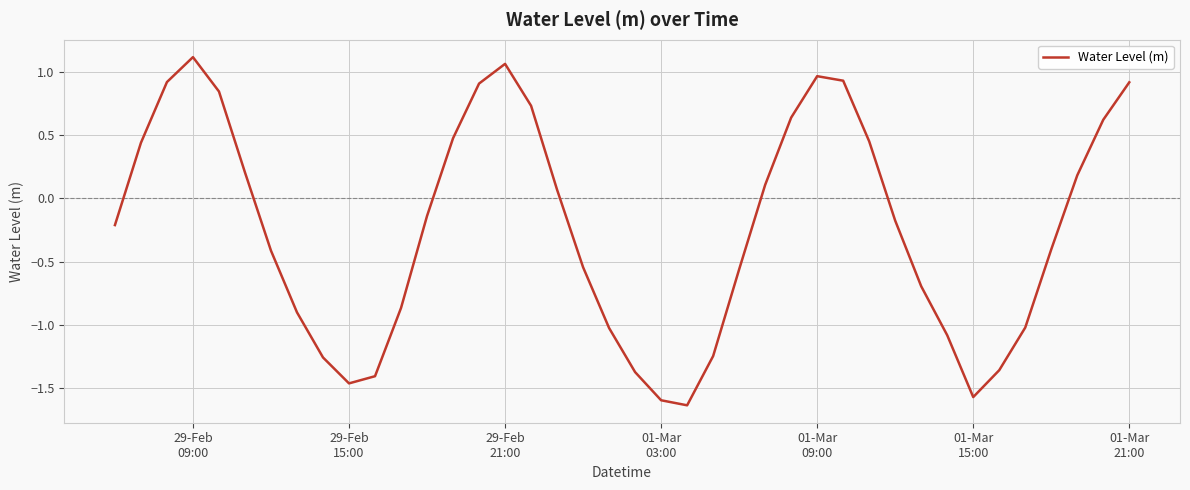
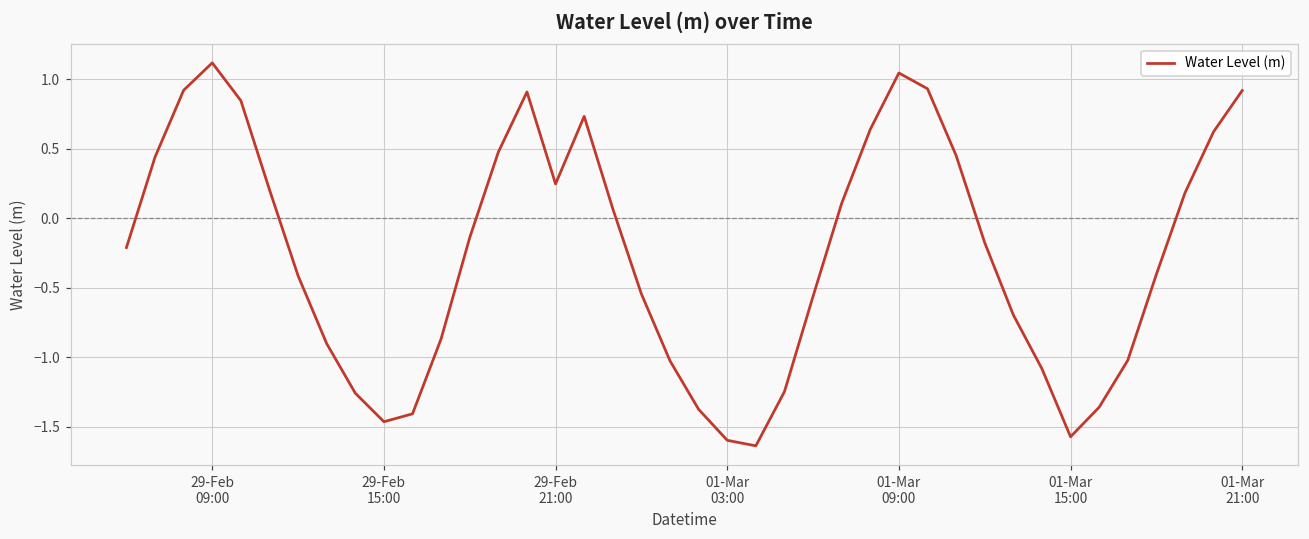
29-Feb 21:00: 1.07 -> 0.25
01-Mar 09:00: 0.97 -> 1.05
